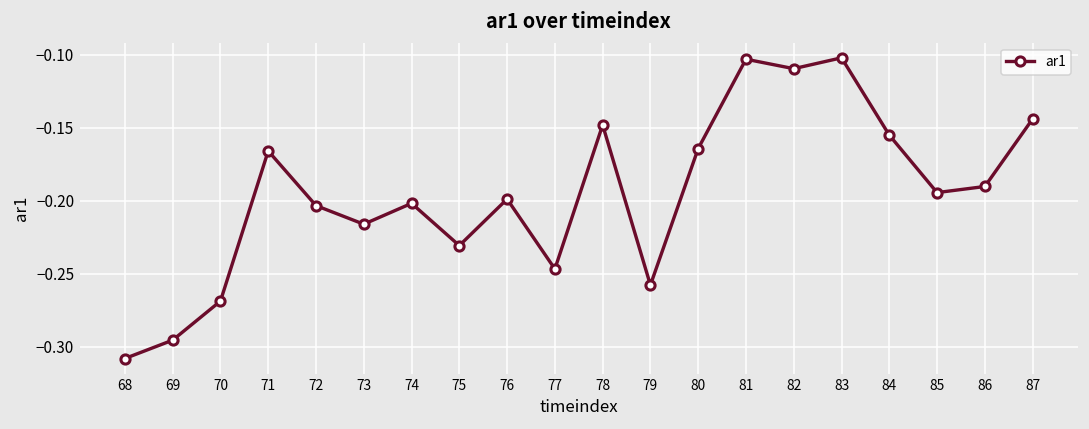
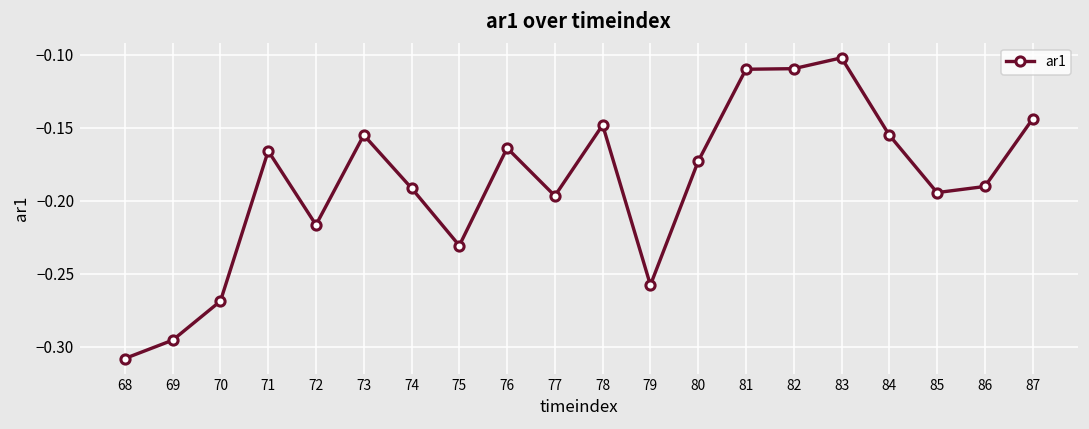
72: -0.203 -> -0.217
73: -0.216 -> -0.155
74: -0.202 -> -0.191
76: -0.199 -> -0.164
77: -0.247 -> -0.197
80: -0.164 -> -0.173
81: -0.103 -> -0.110
